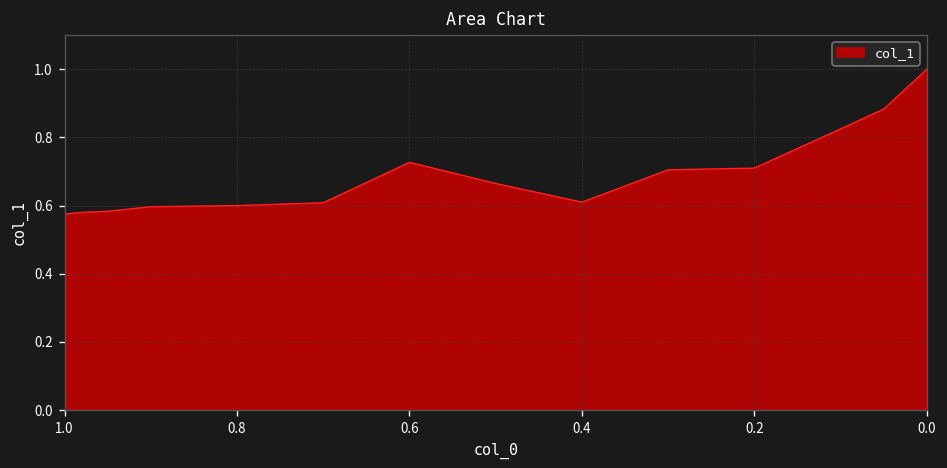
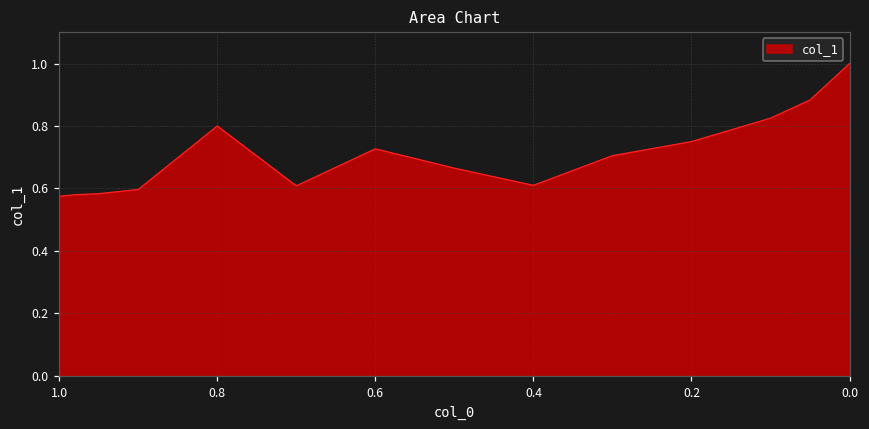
0.8: 0.6 -> 0.8
0.2: 0.71 -> 0.75
